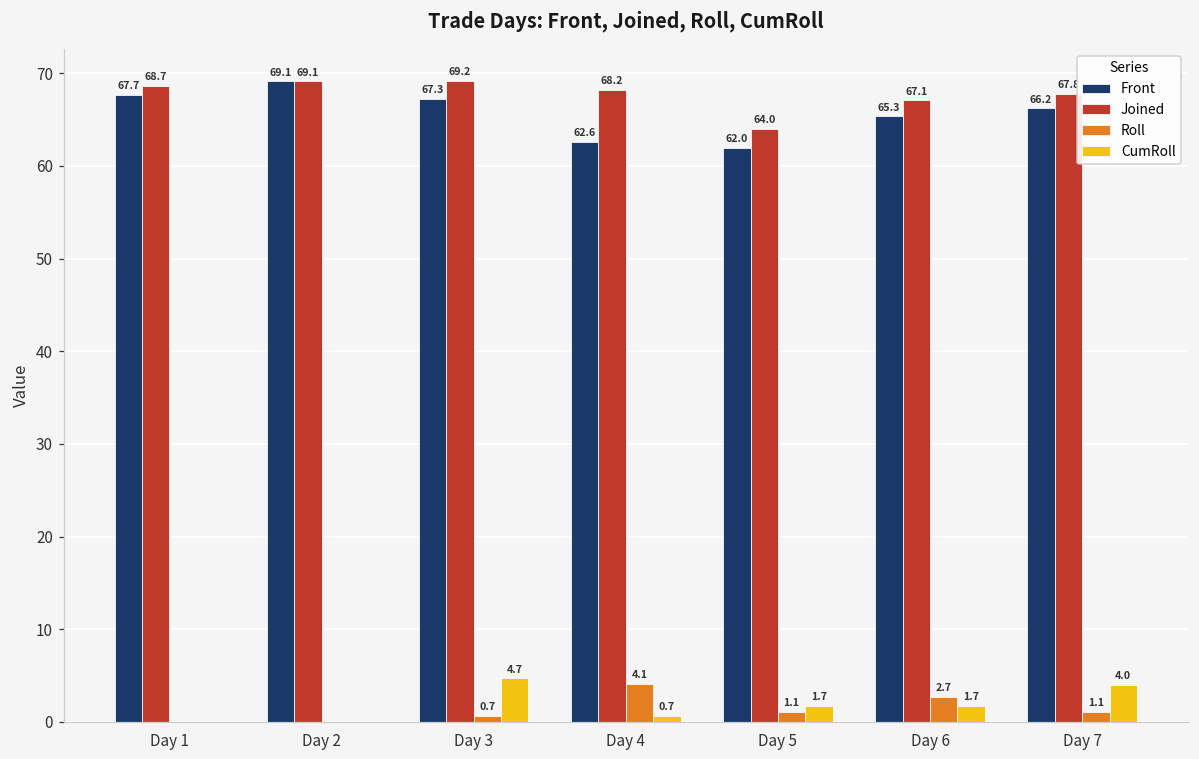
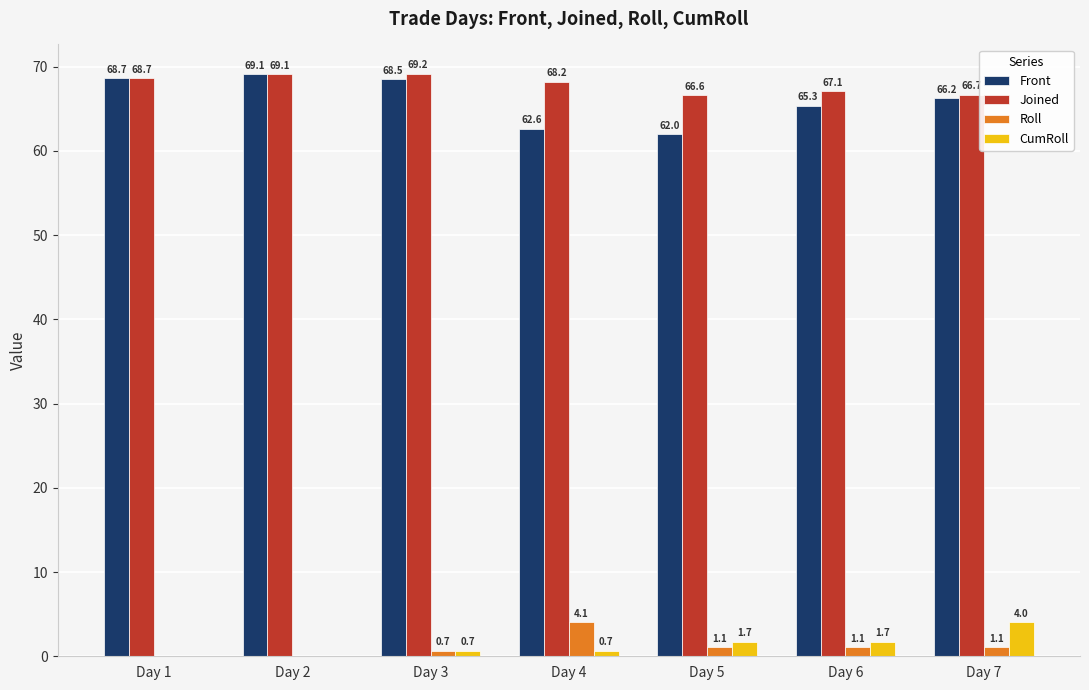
Front, Day 1: 67.7 -> 68.7
Front, Day 3: 67.3 -> 68.5
CumRoll, Day 3: 4.7 -> 0.7
Joined, Day 5: 64.0 -> 66.6
Roll, Day 6: 2.7 -> 1.1
Joined, Day 7: 68 -> 67
